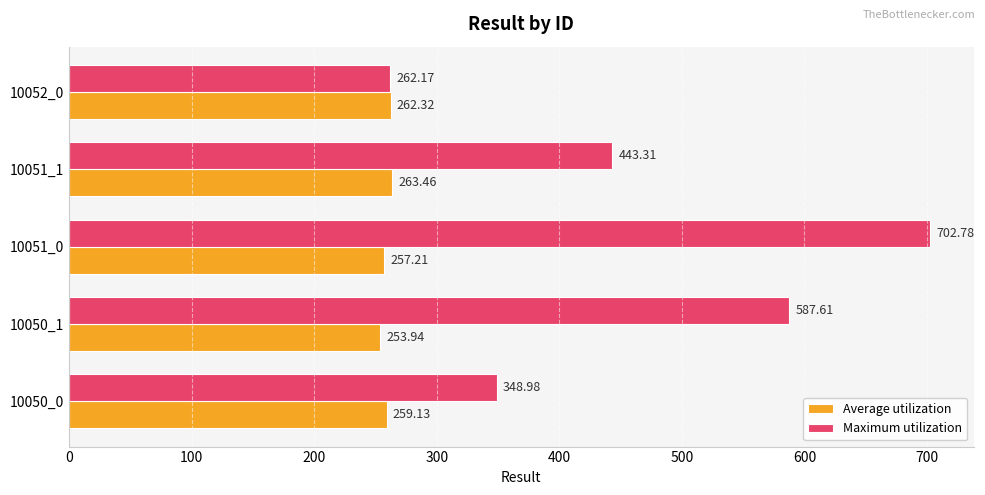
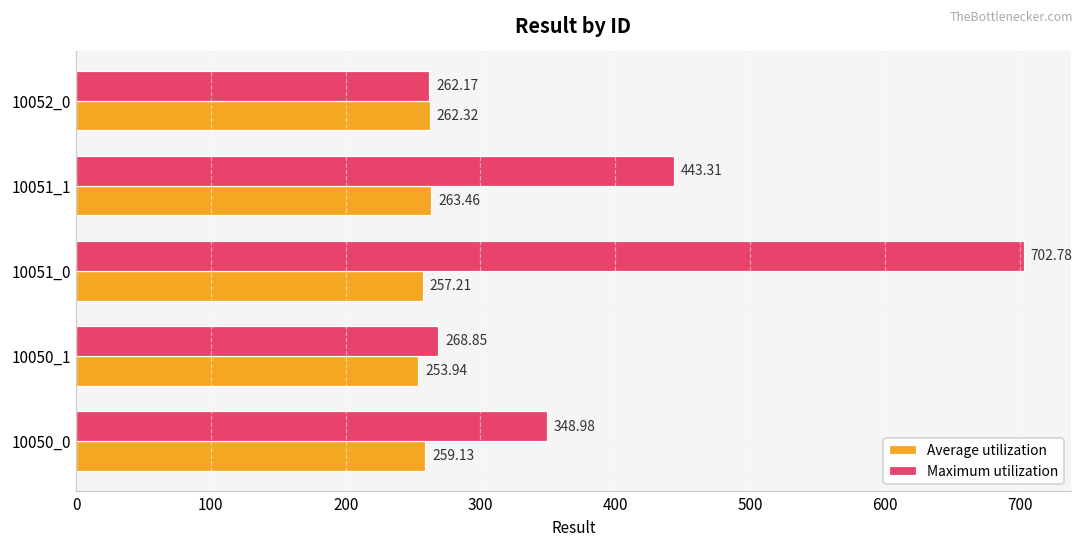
Maximum utilization, 10050_1: 587.61 -> 268.85
